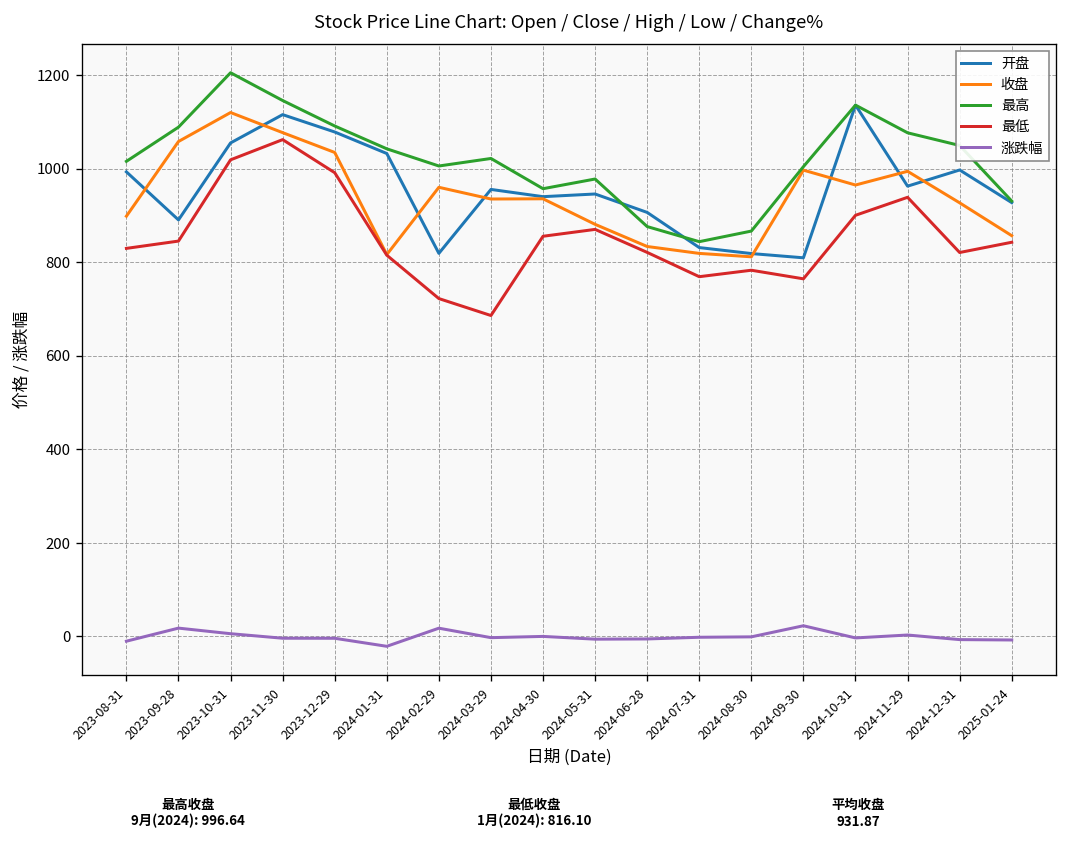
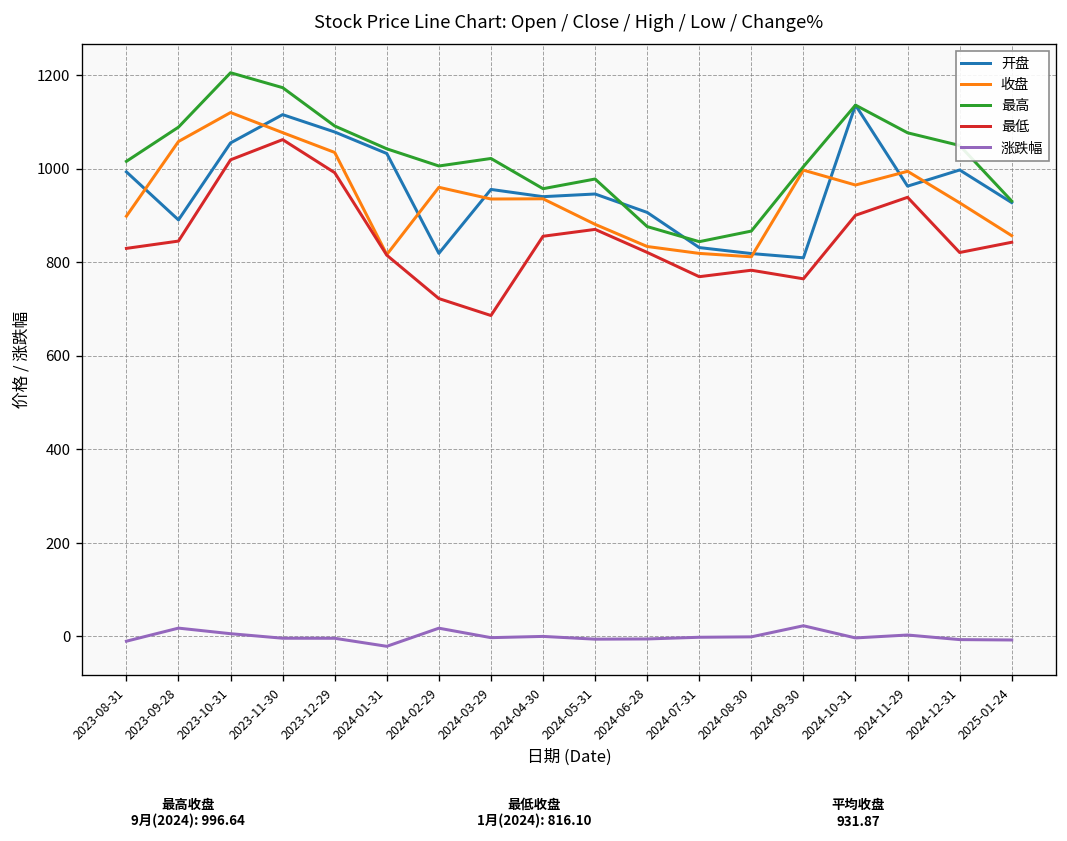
最高, 2023-11-30: 1150 -> 1170
